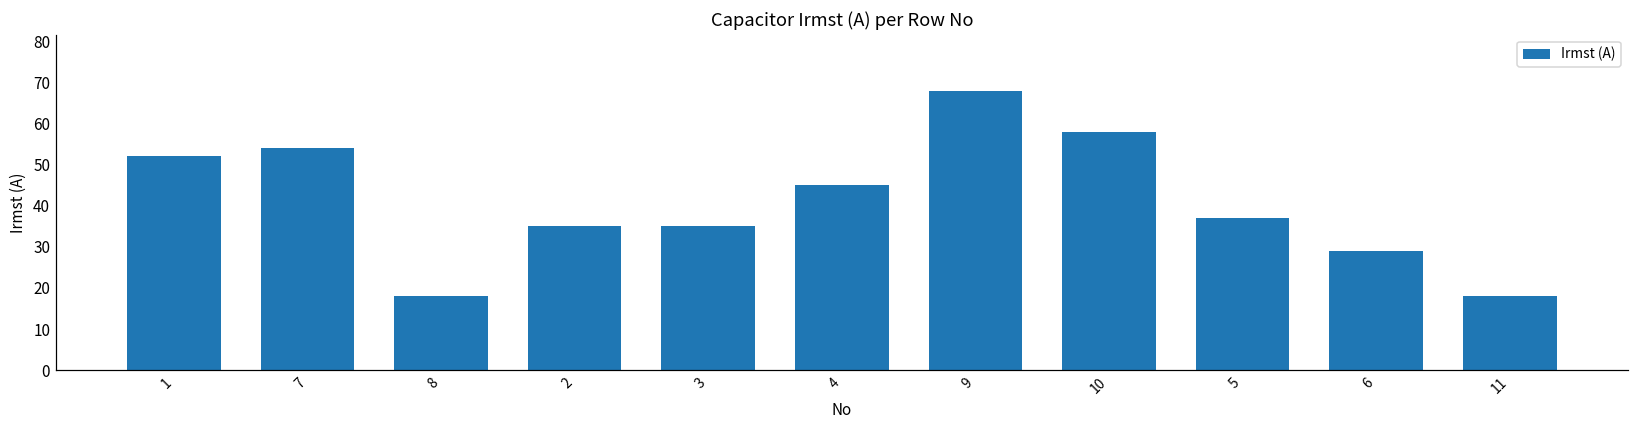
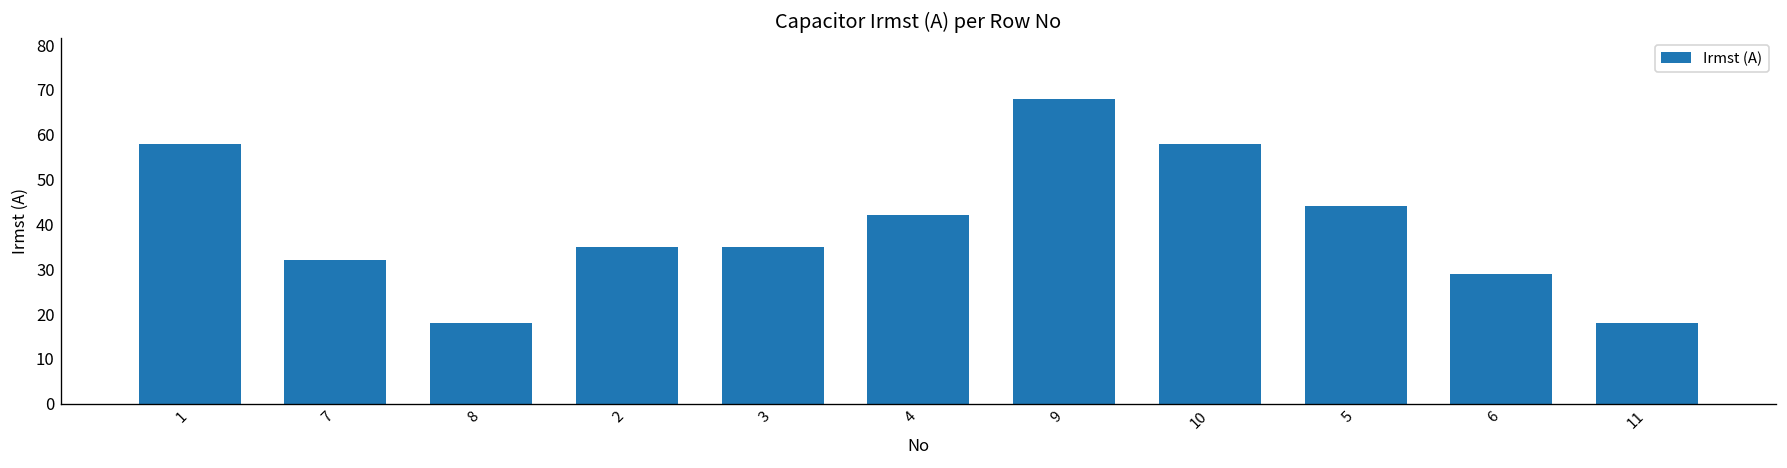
1: 52 -> 58
7: 54 -> 32
4: 45 -> 42
5: 37 -> 44
